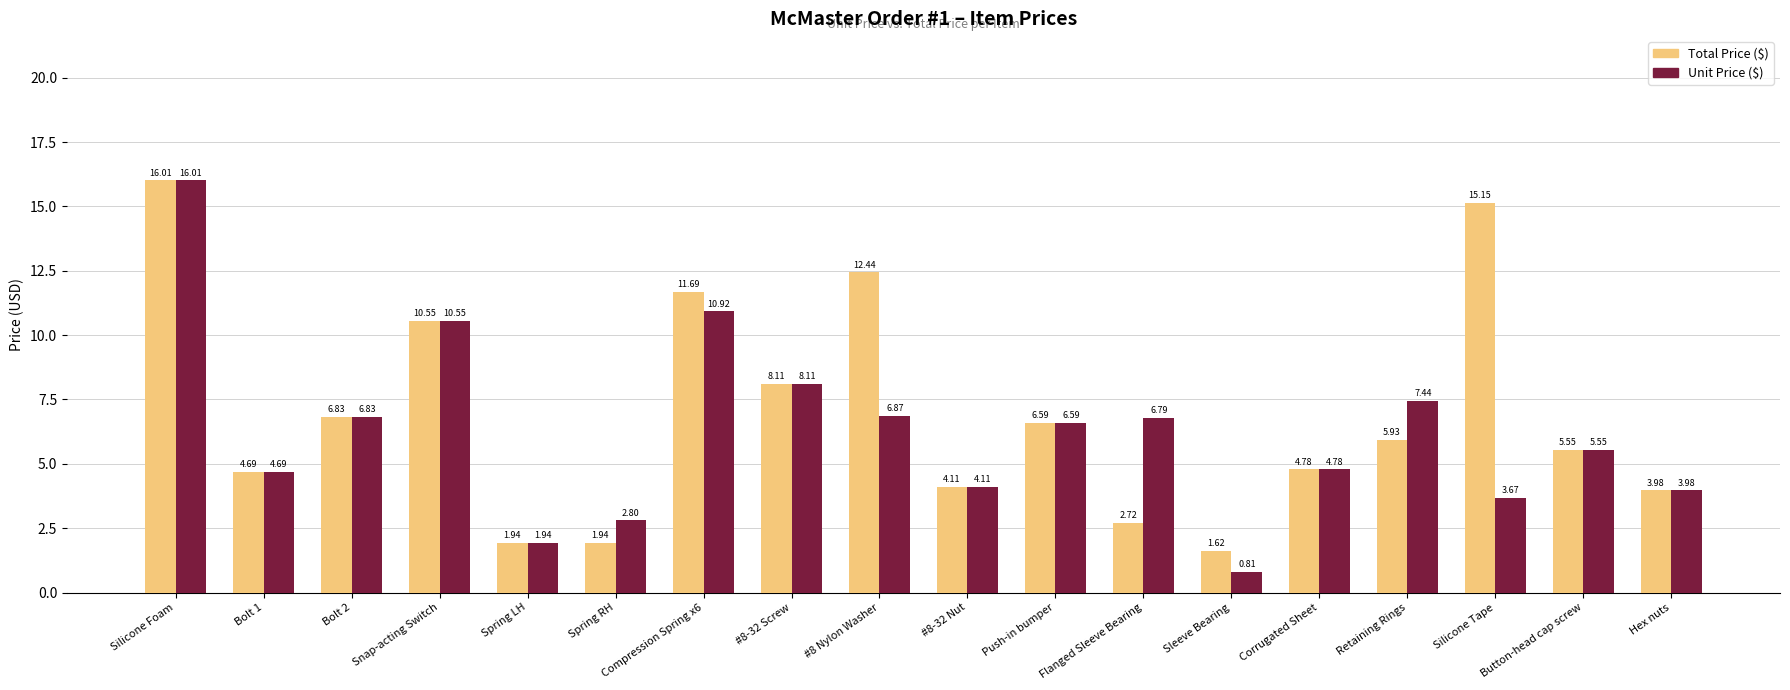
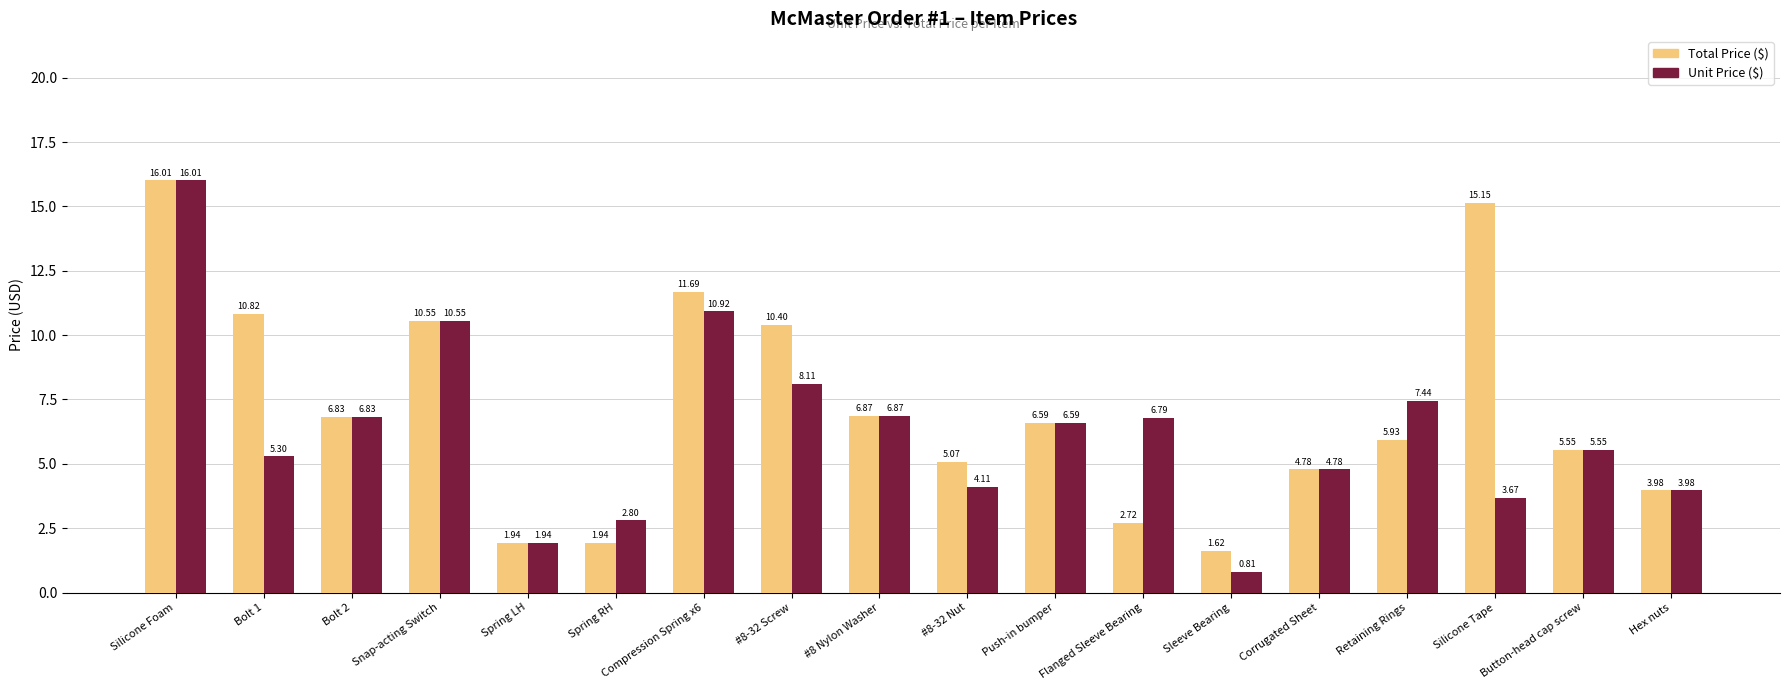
Total Price ($), Bolt 1: 4.69 -> 10.82
Unit Price ($), Bolt 1: 4.69 -> 5.30
Total Price ($), #8-32 Screw: 8.11 -> 10.40
Total Price ($), #8 Nylon Washer: 12.44 -> 6.87
Total Price ($), #8-32 Nut: 4.11 -> 5.07
